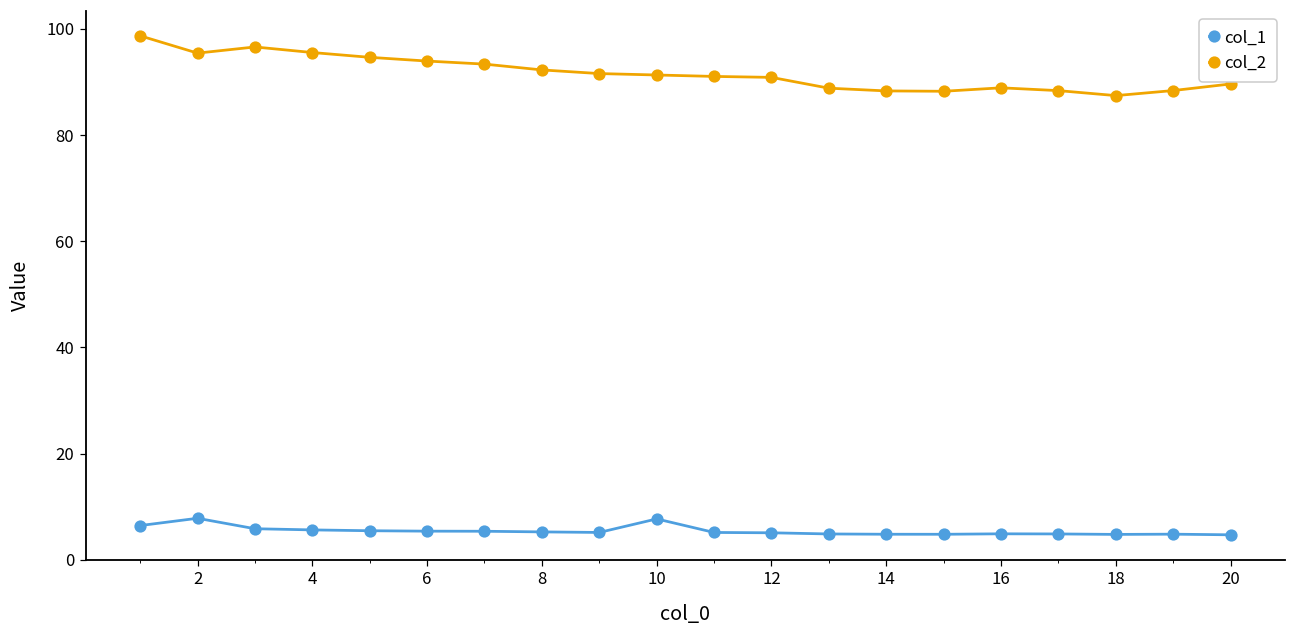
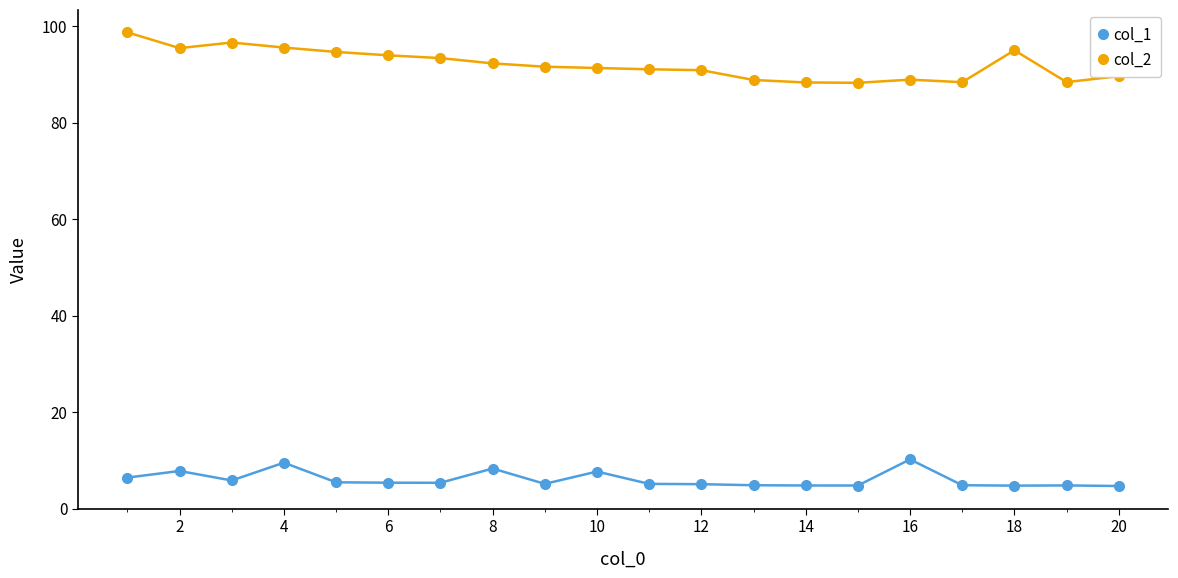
col_1, 4: 6 -> 10
col_1, 8: 5 -> 8
col_1, 16: 5 -> 10
col_2, 18: 87 -> 95
